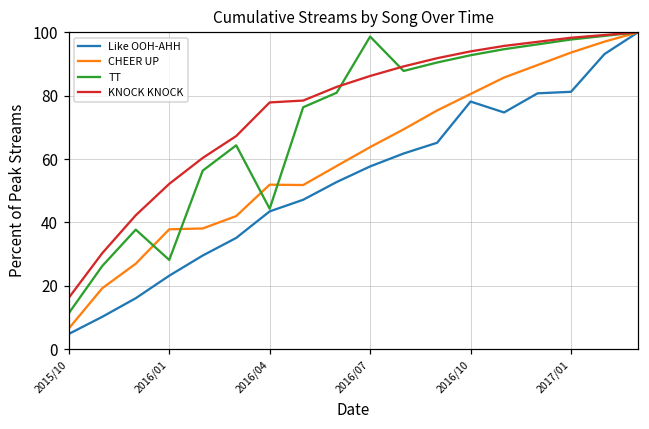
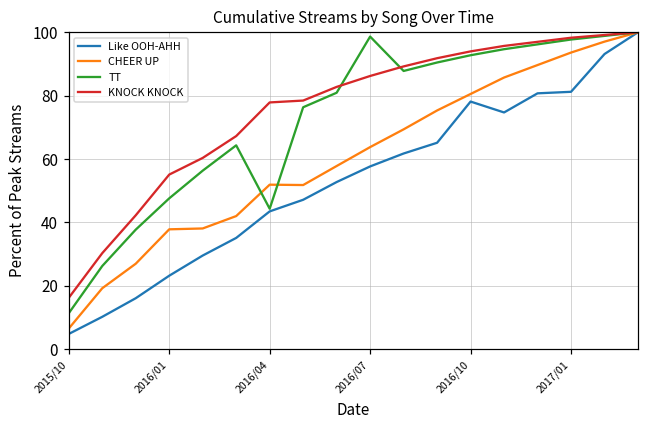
TT, 2016/01: 28 -> 48
KNOCK KNOCK, 2016/01: 52 -> 55
